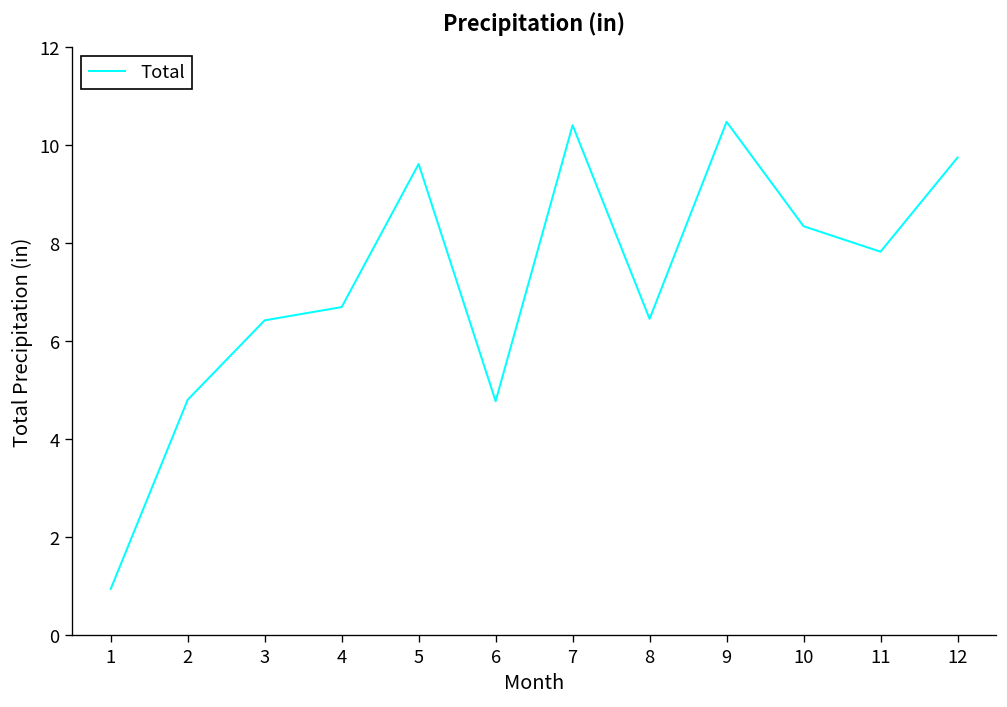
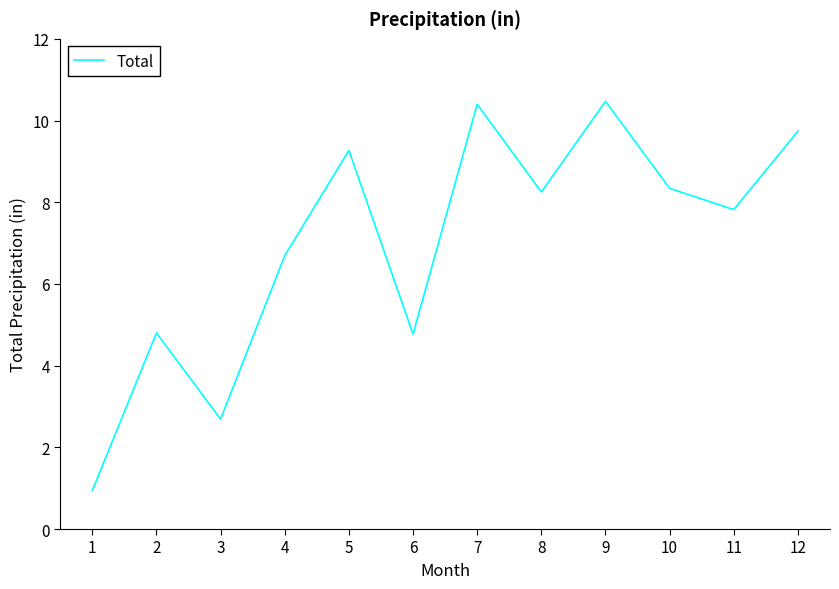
3: 6.4 -> 2.7
5: 9.6 -> 9.3
8: 6.5 -> 8.3
